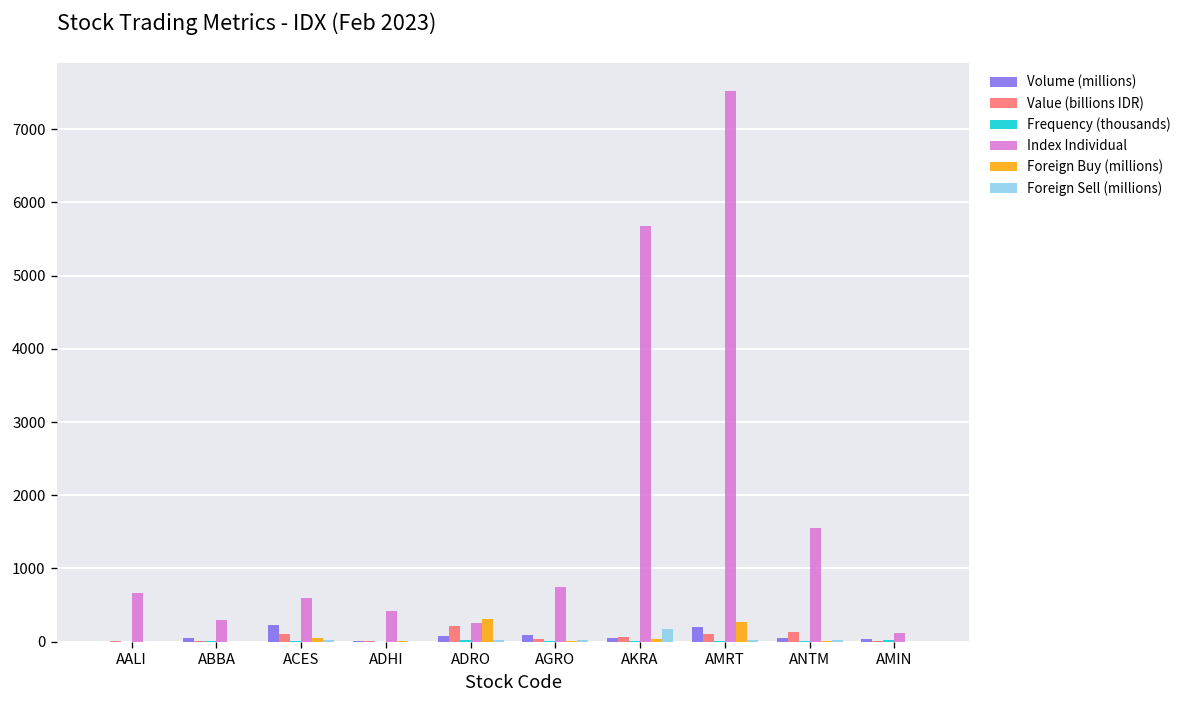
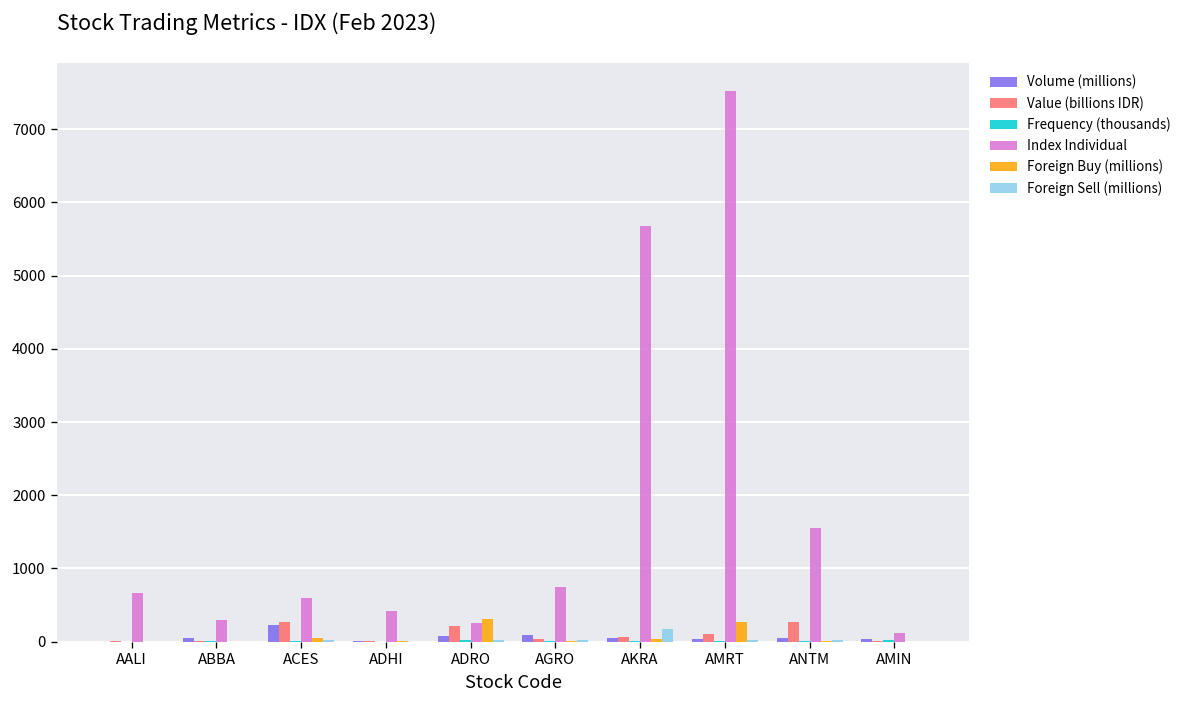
Value (billions IDR), ACES: 100 -> 300
Volume (millions), AMRT: 200 -> 0
Value (billions IDR), ANTM: 100 -> 300
